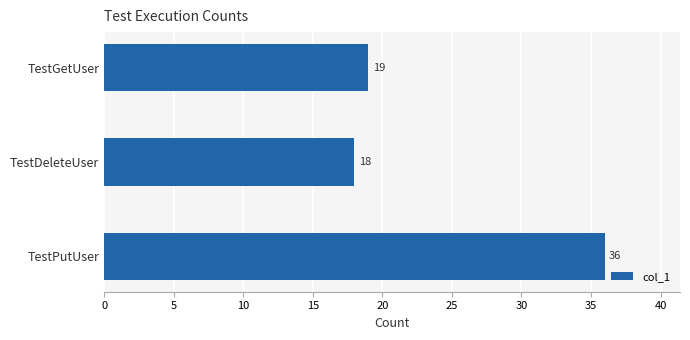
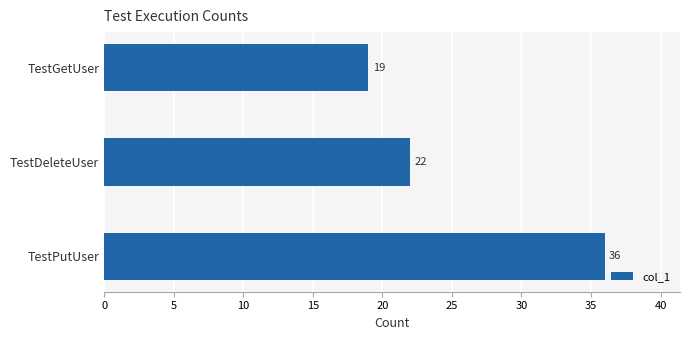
TestDeleteUser: 18 -> 22
